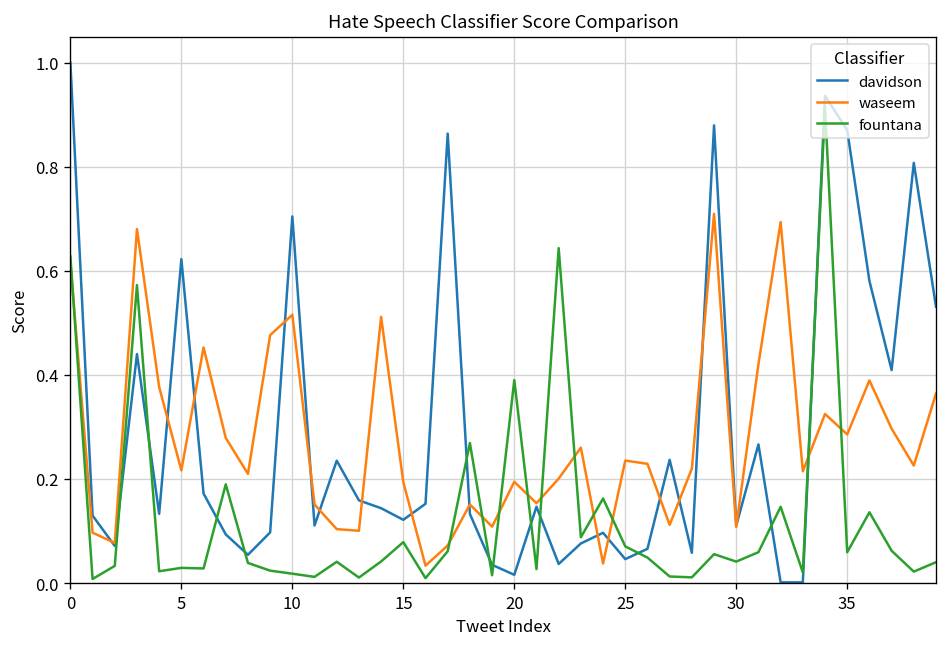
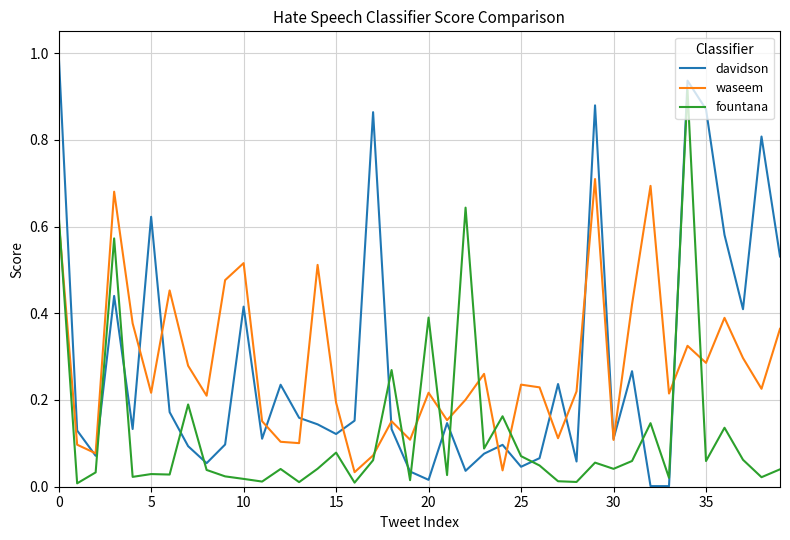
davidson, 10: 0.70 -> 0.42
waseem, 20: 0.19 -> 0.22
